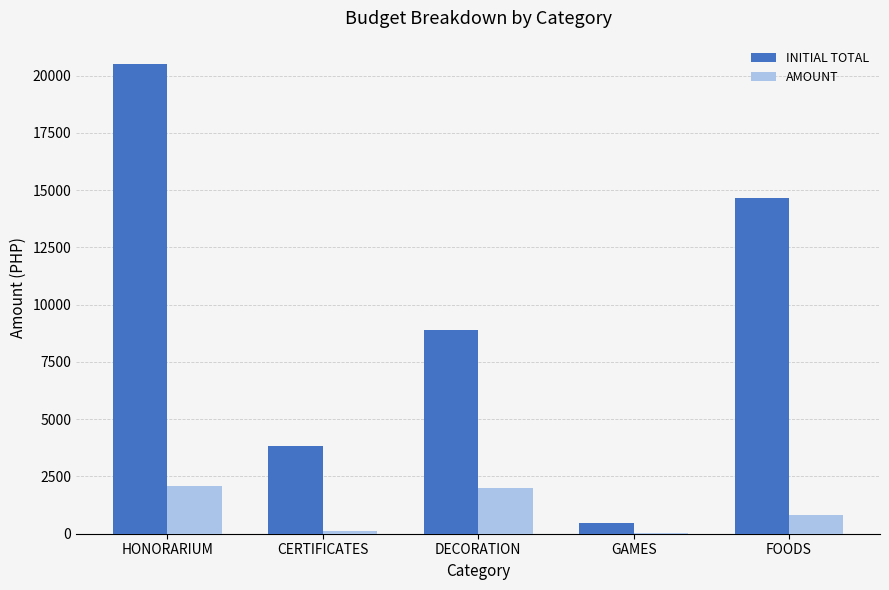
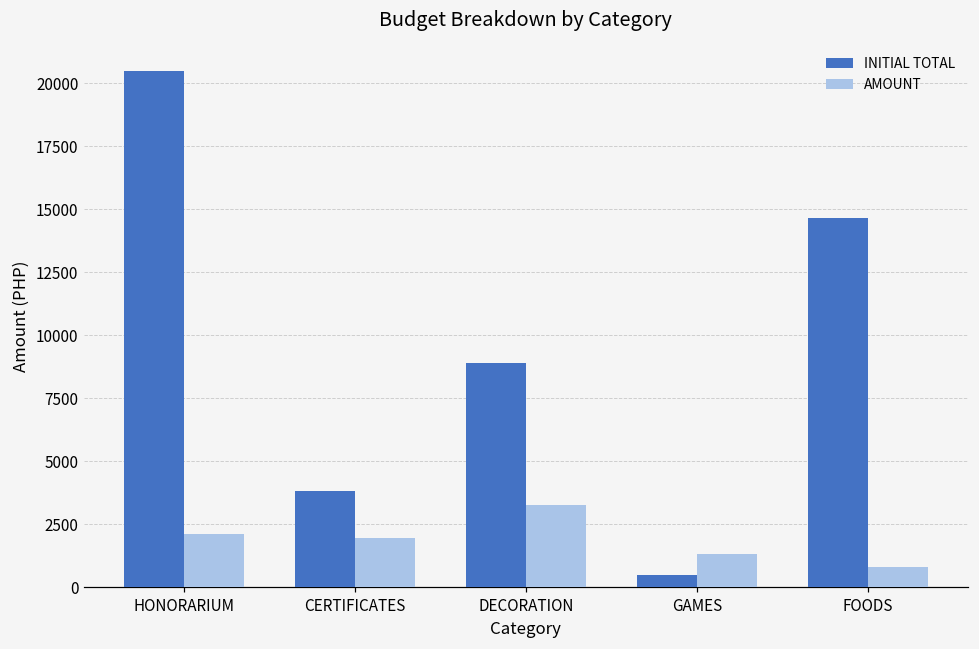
AMOUNT, CERTIFICATES: 100 -> 1900
AMOUNT, DECORATION: 2000 -> 3300
AMOUNT, GAMES: 0 -> 1300
